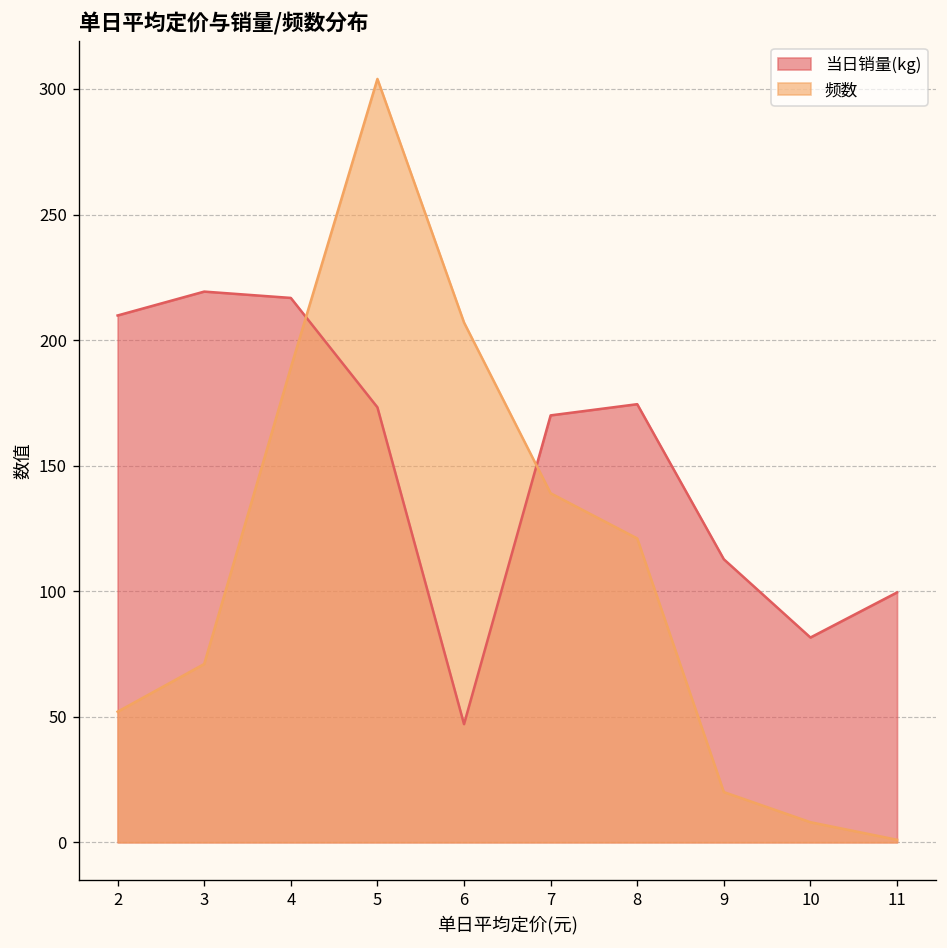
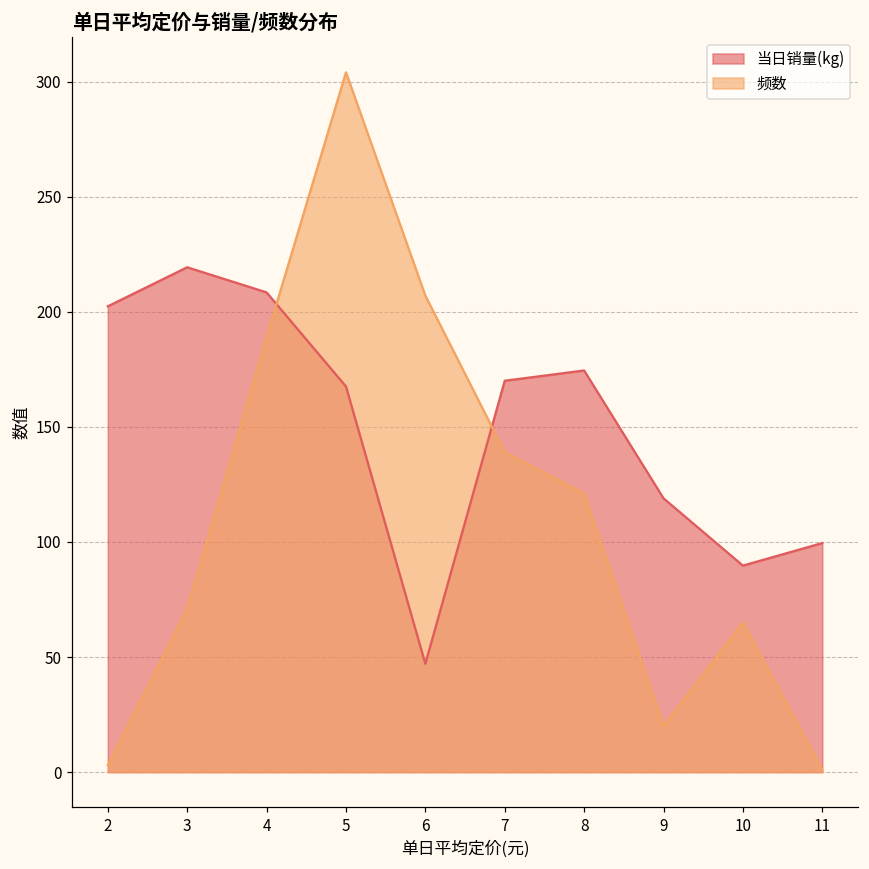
当日销量(kg), 2: 210 -> 202
频数, 2: 52 -> 3
当日销量(kg), 4: 217 -> 208
当日销量(kg), 5: 173 -> 168
当日销量(kg), 9: 113 -> 119
当日销量(kg), 10: 82 -> 90
频数, 10: 8 -> 65
